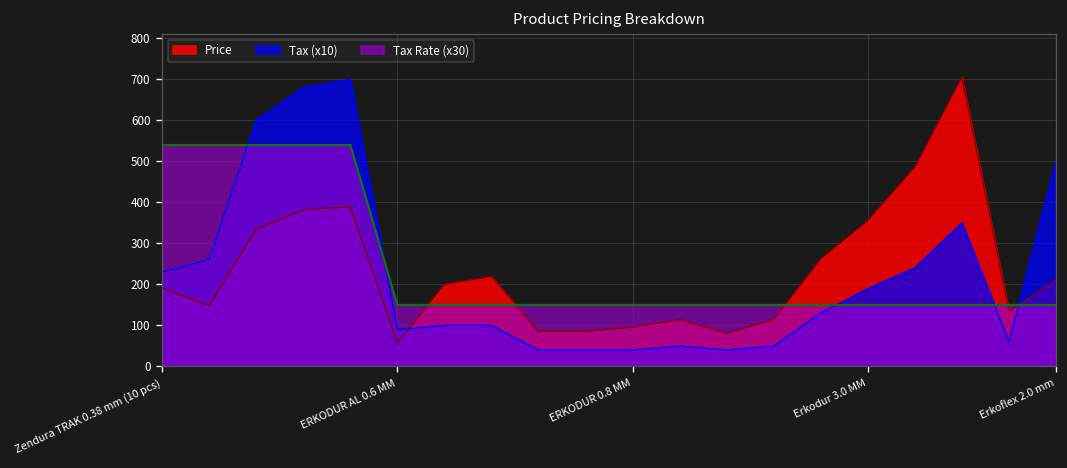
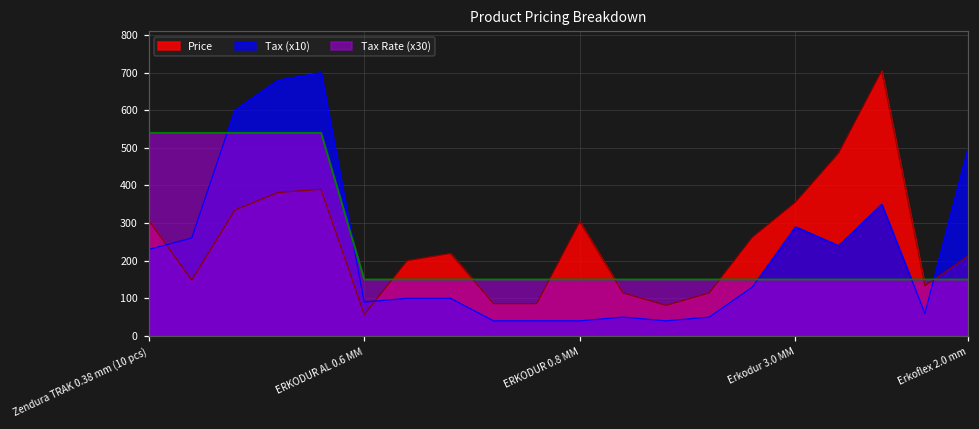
Price, Zendura TRAK 0.38 mm (10 pcs): 190 -> 310
Price, ERKODUR 0.8 MM: 100 -> 300
Tax (x10), Erkodur 3.0 MM: 190 -> 290
